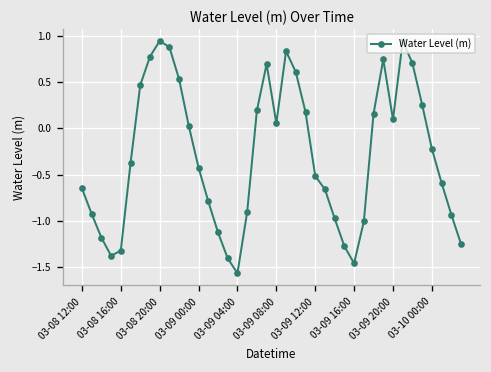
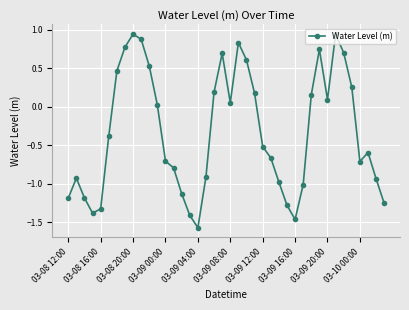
03-08 12:00: -0.6 -> -1.2
03-09 00:00: -0.4 -> -0.7
03-10 00:00: -0.2 -> -0.7
